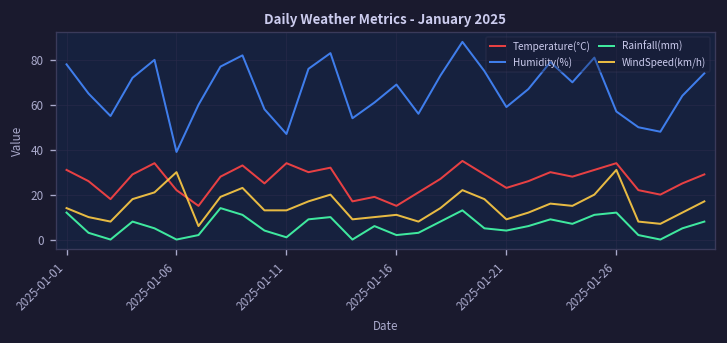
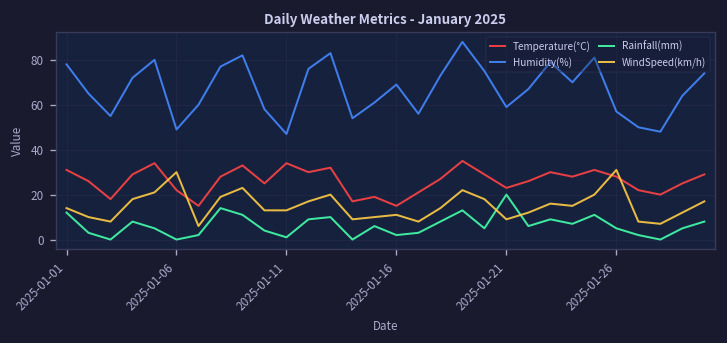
Humidity(%), 2025-01-06: 39 -> 49
Rainfall(mm), 2025-01-21: 4 -> 20
Temperature(°C), 2025-01-26: 34 -> 28
Rainfall(mm), 2025-01-26: 12 -> 5
